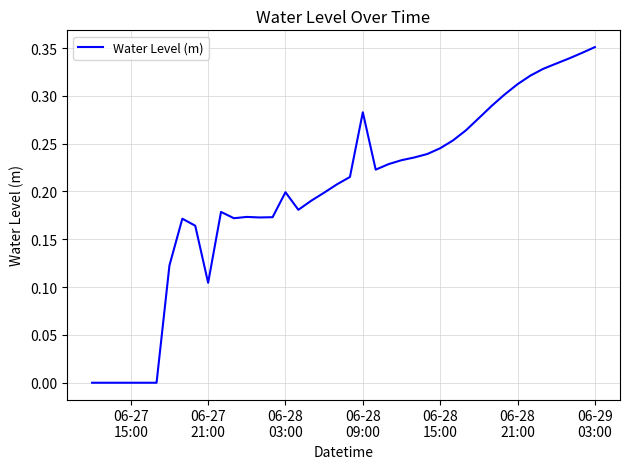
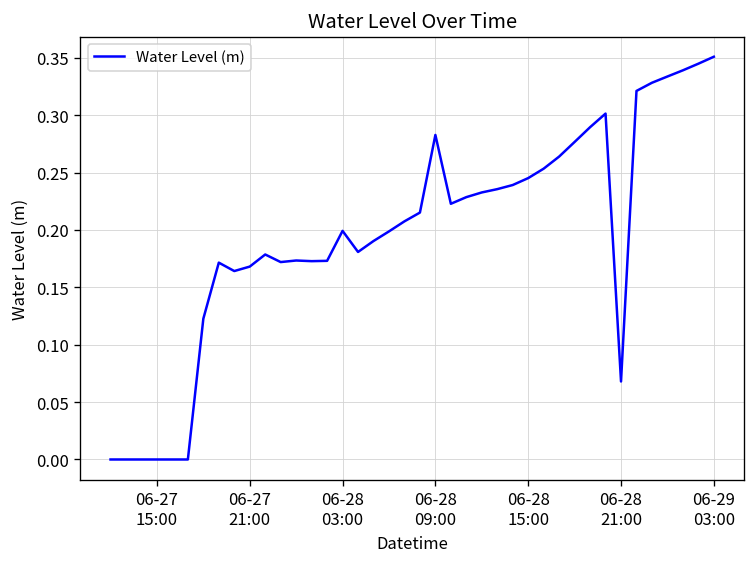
06-27 21:00: 0.10 -> 0.17
06-28 21:00: 0.31 -> 0.07
